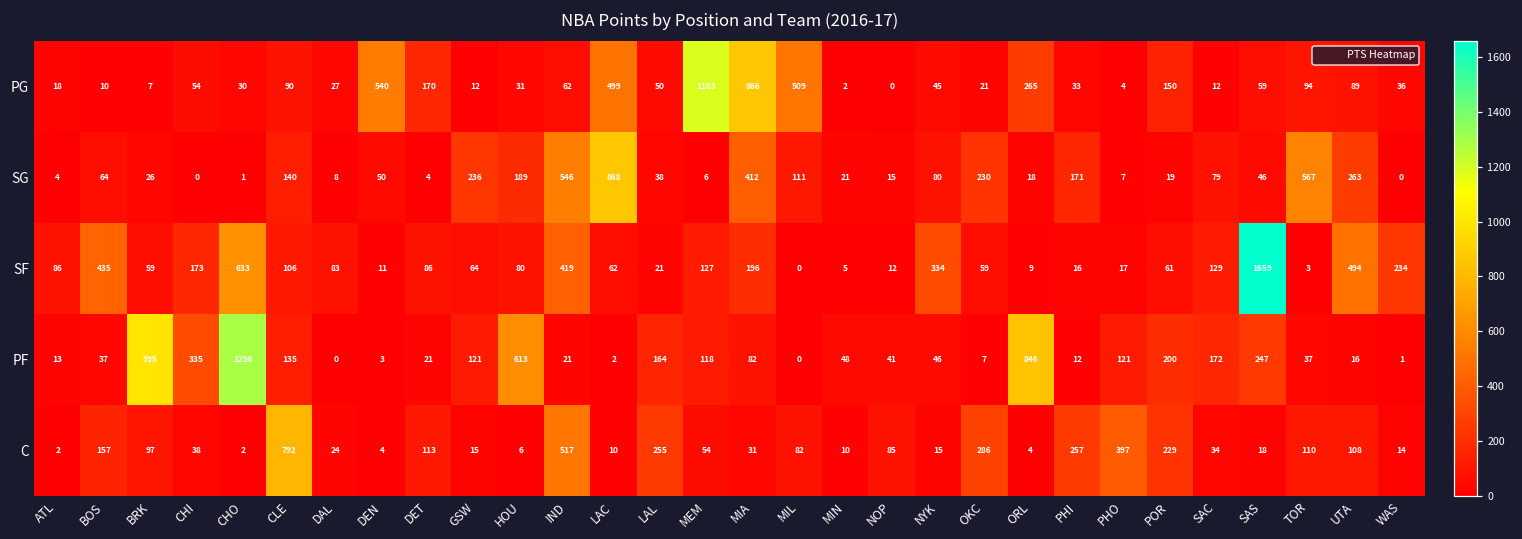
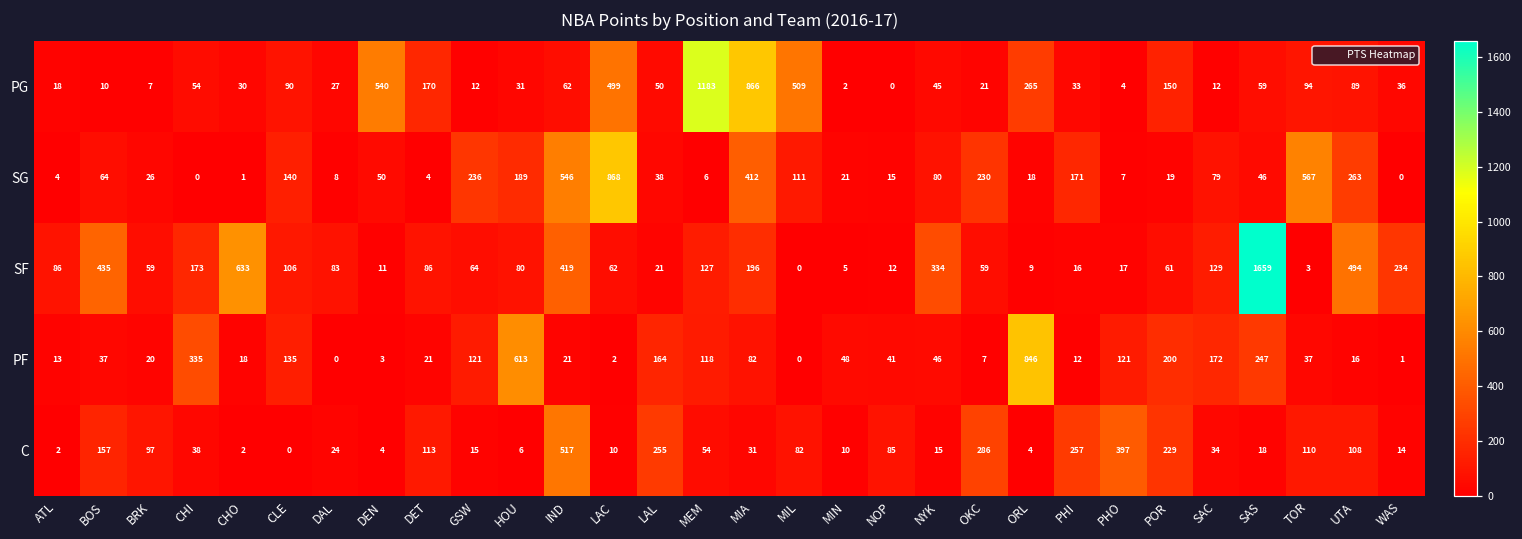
PF, BRK: 995 -> 20
PF, CHO: 1296 -> 18
C, CLE: 792 -> 0
